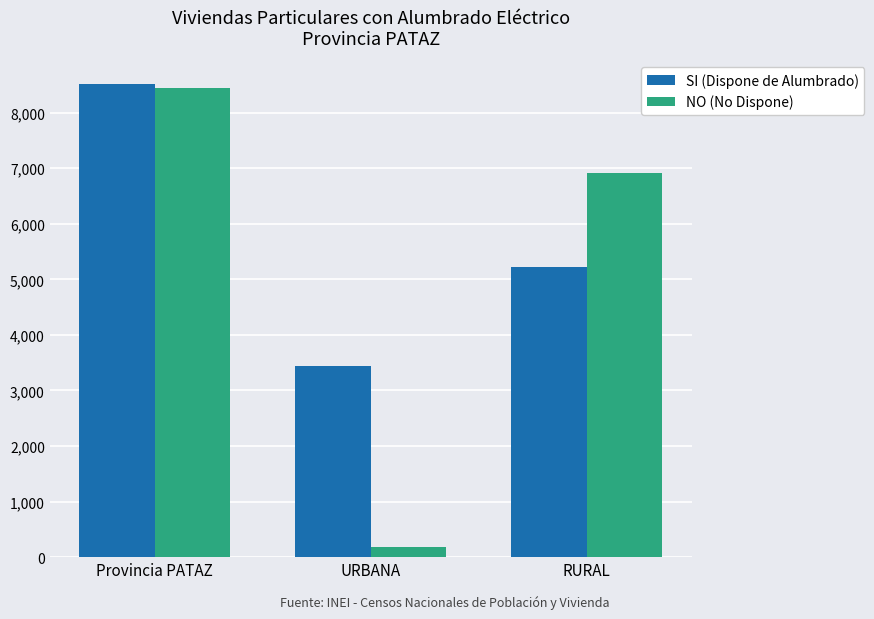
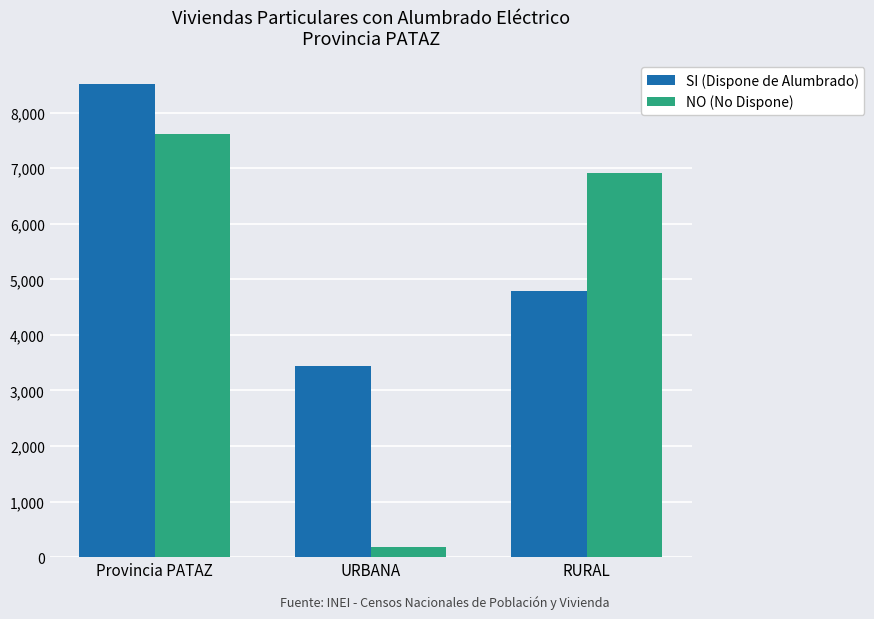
NO (No Dispone), Provincia PATAZ: 8,400 -> 7,600
SI (Dispone de Alumbrado), RURAL: 5,200 -> 4,800
